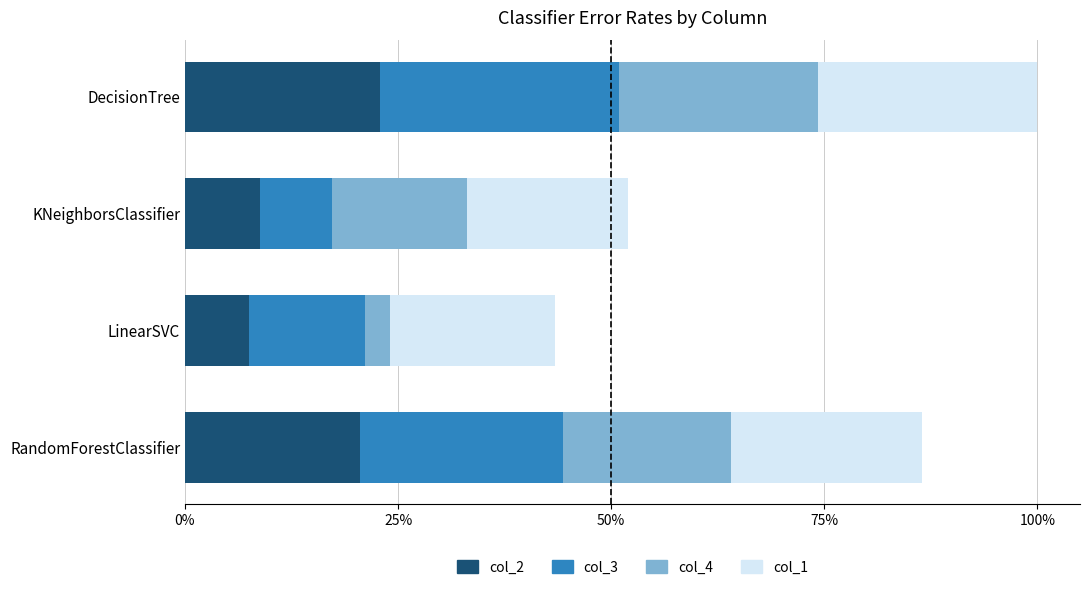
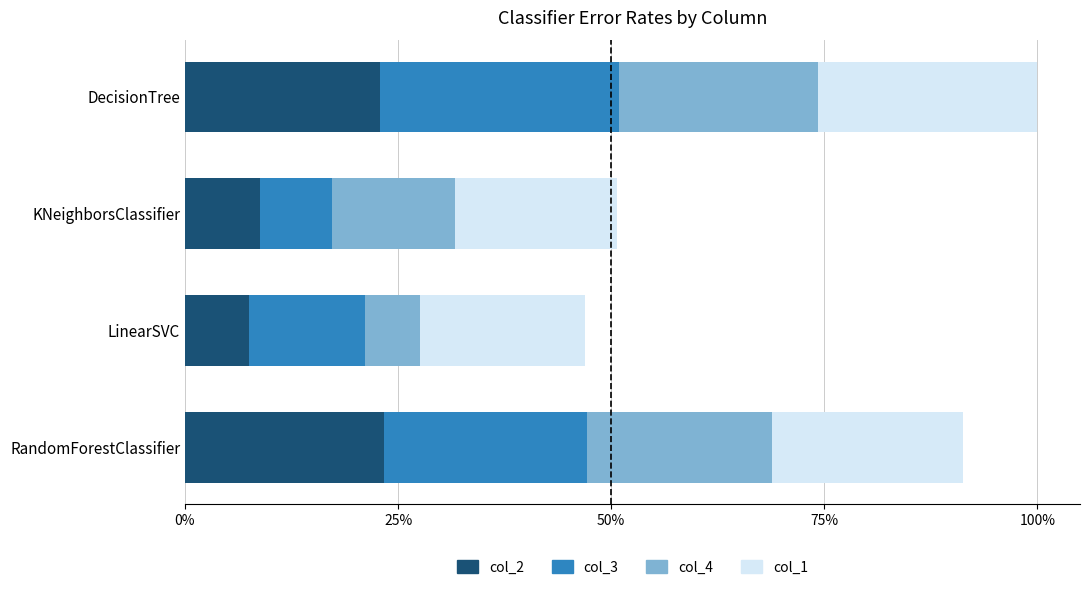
col_4, KNeighborsClassifier: 16% -> 14%
col_4, LinearSVC: 3% -> 6%
col_2, RandomForestClassifier: 21% -> 23%
col_4, RandomForestClassifier: 20% -> 22%
